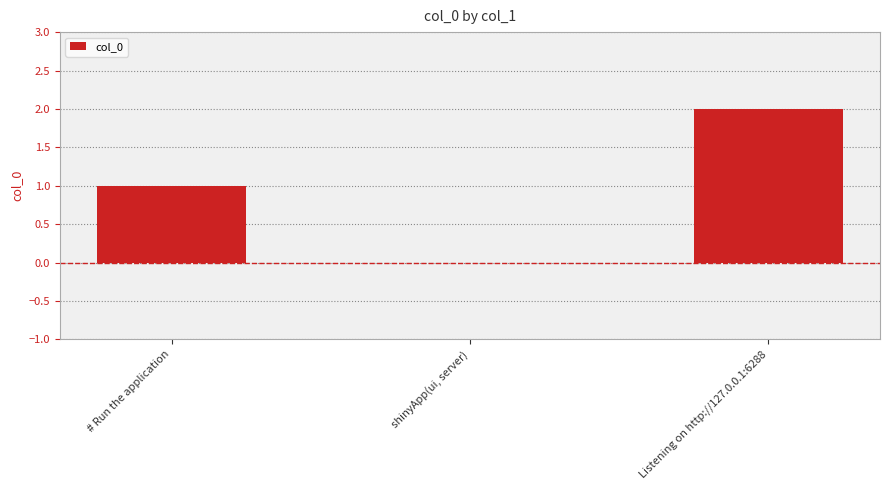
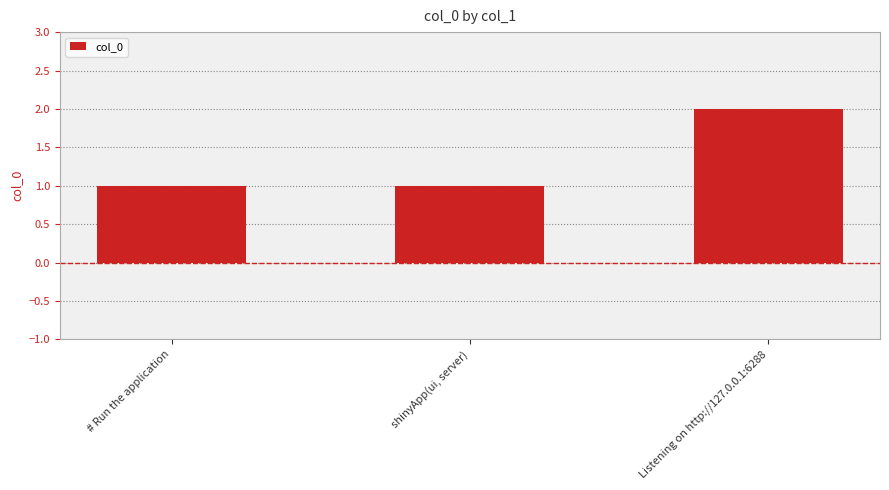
shinyApp(ui, server): 0 -> 1
